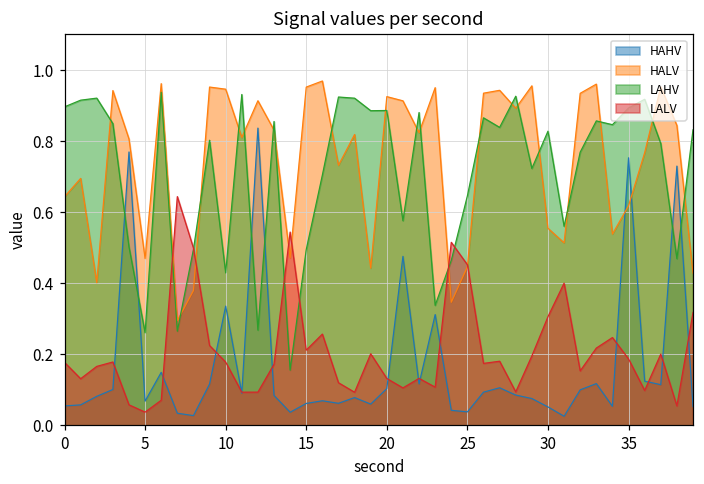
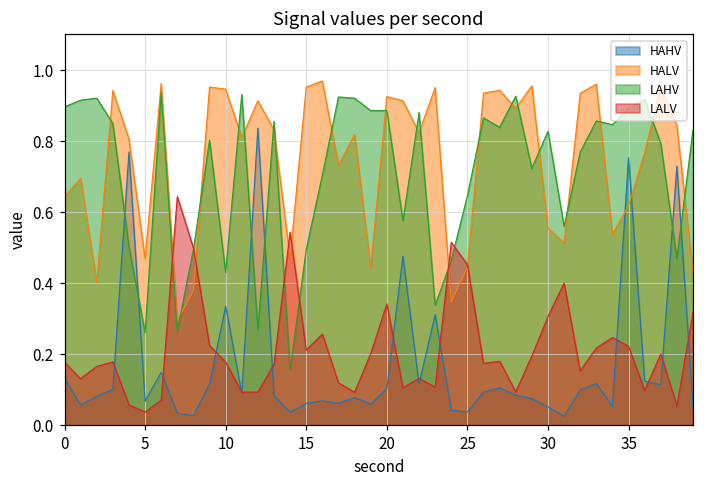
HAHV, 0: 0.05 -> 0.13
LALV, 20: 0.13 -> 0.34
LALV, 35: 0.19 -> 0.22
